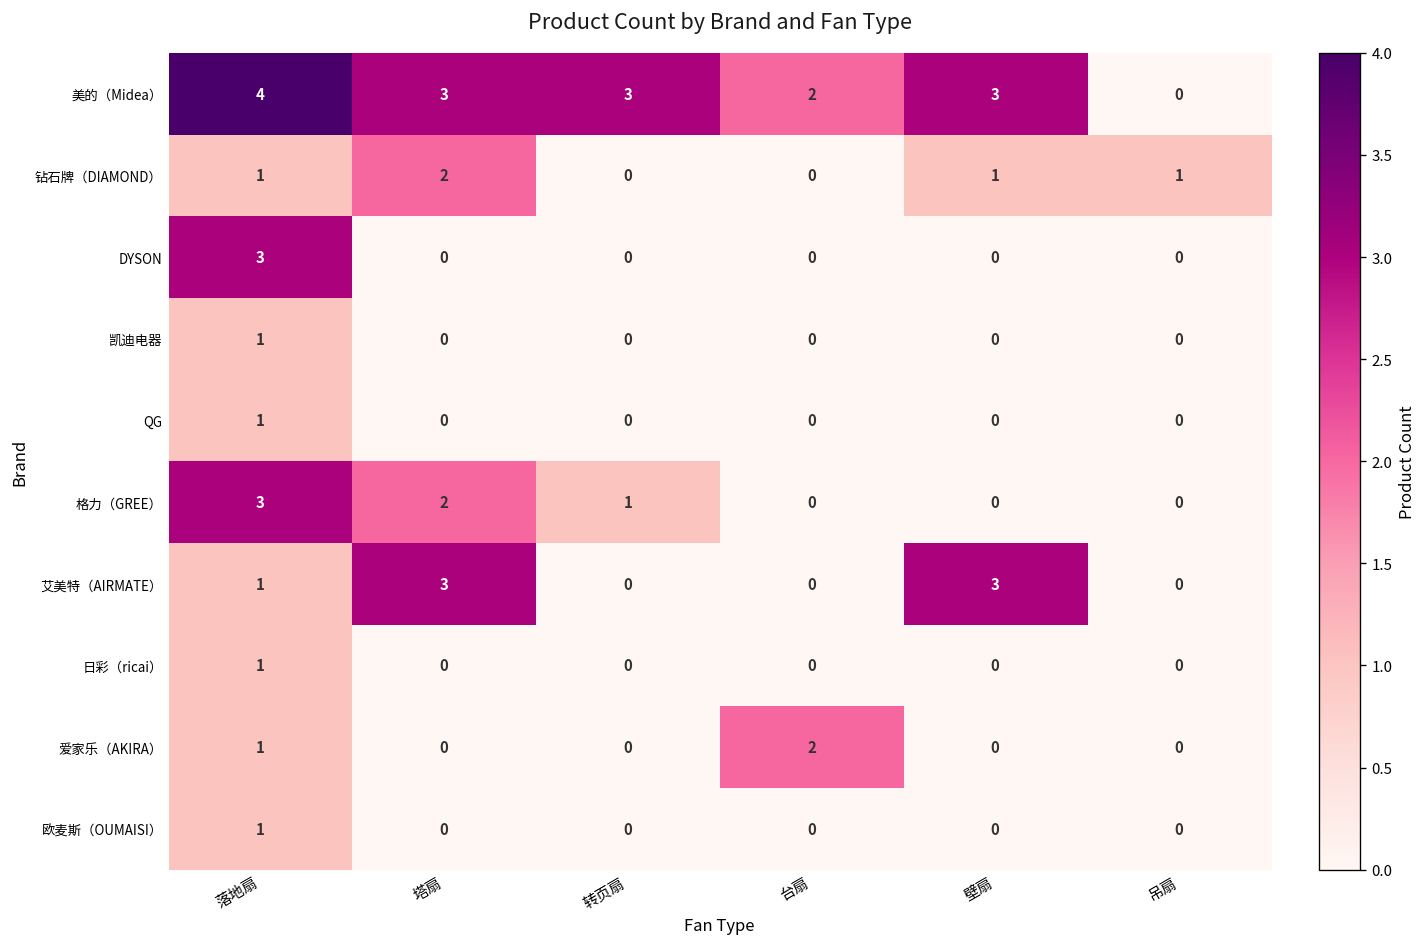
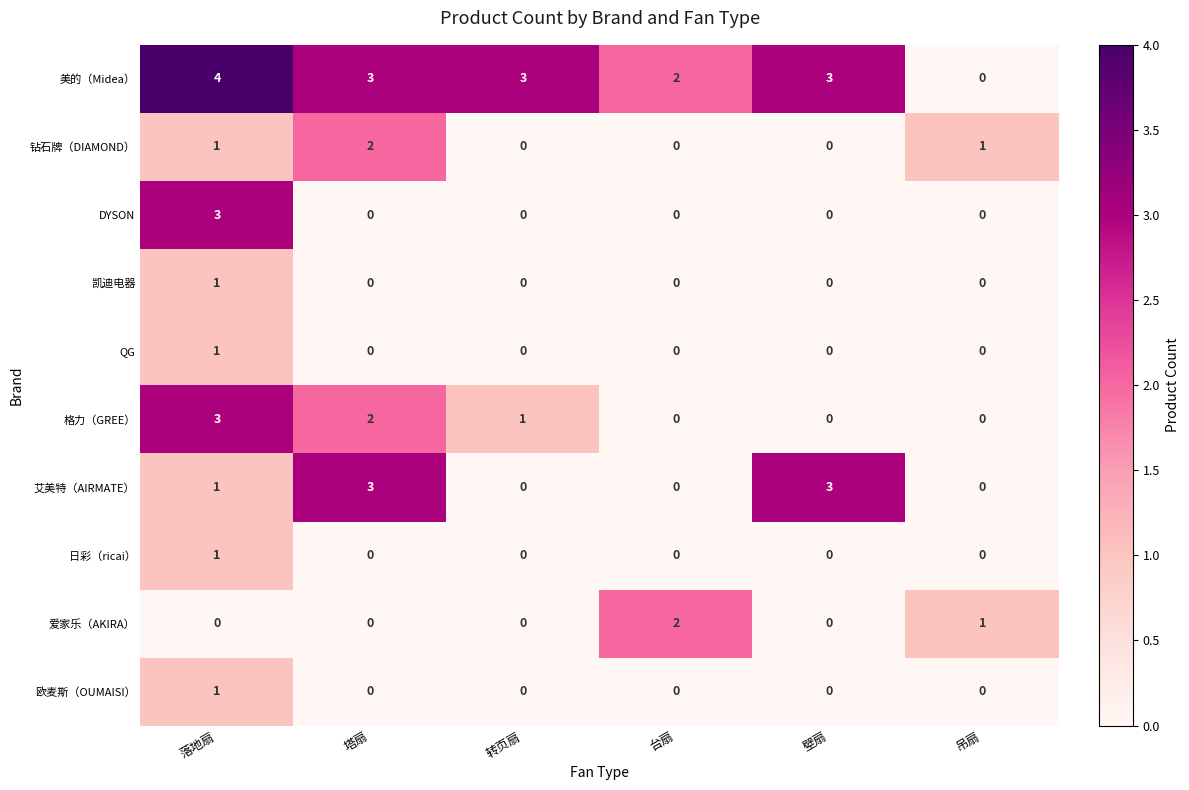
钻石牌（DIAMOND）, 壁扇: 1 -> 0
爱家乐（AKIRA）, 落地扇: 1 -> 0
爱家乐（AKIRA）, 吊扇: 0 -> 1
